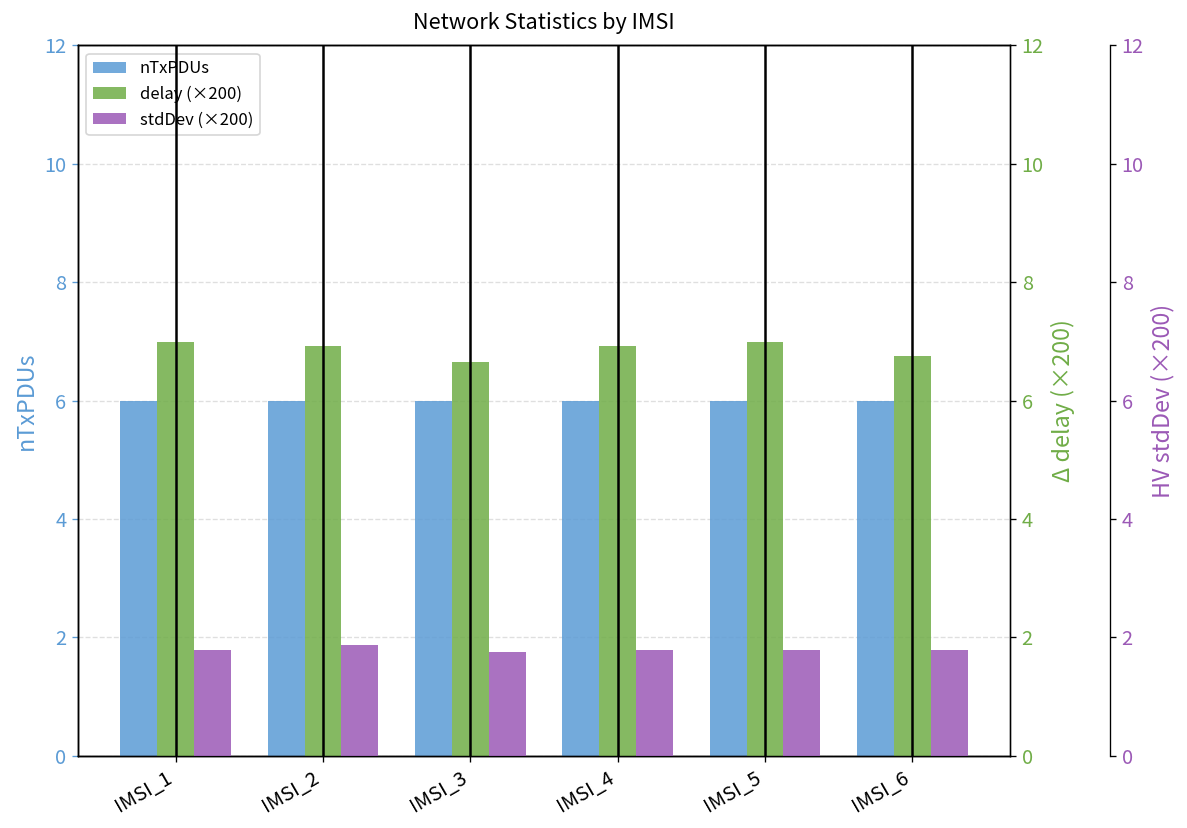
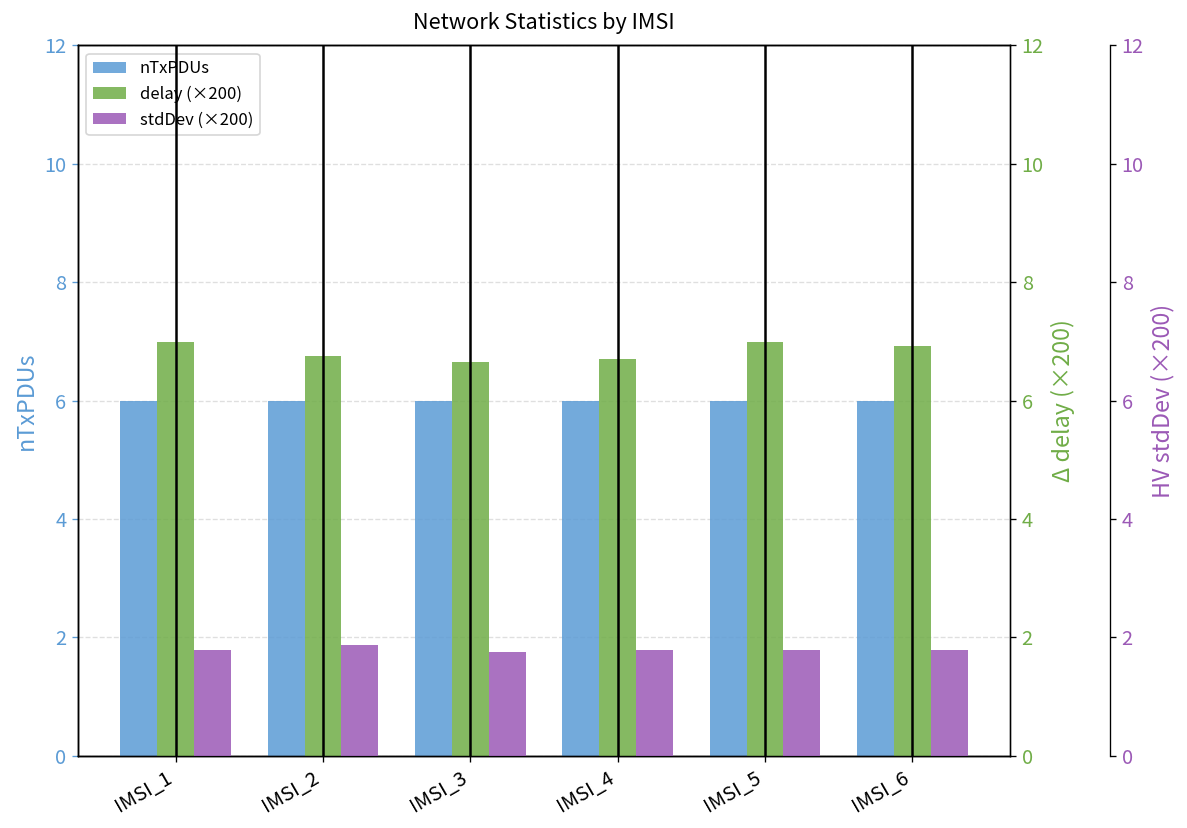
delay (×200), IMSI_2: 6.9 -> 6.8
delay (×200), IMSI_4: 6.9 -> 6.7
delay (×200), IMSI_6: 6.8 -> 6.9
